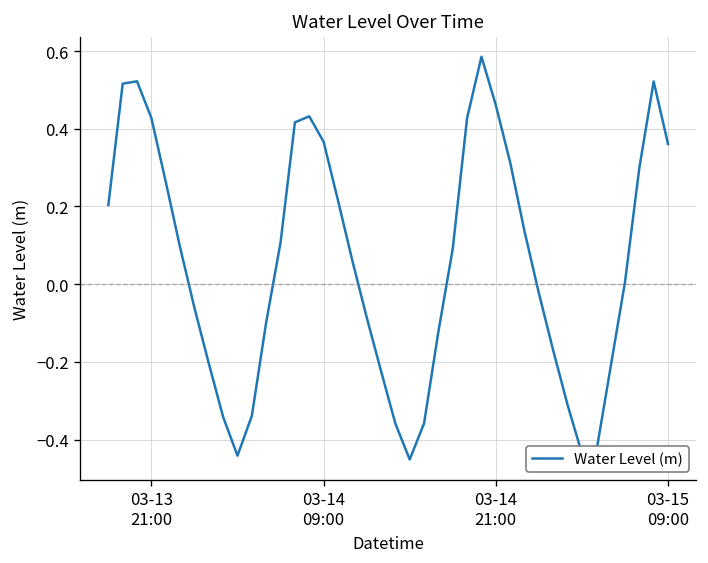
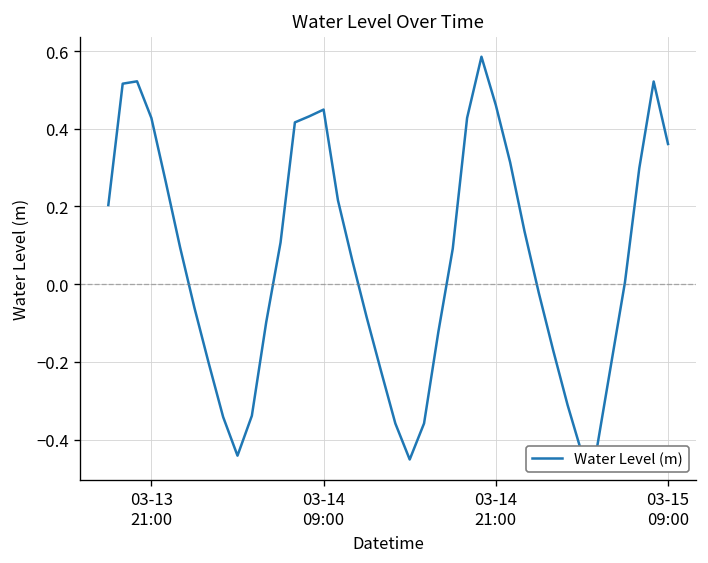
03-14 09:00: 0.37 -> 0.45
